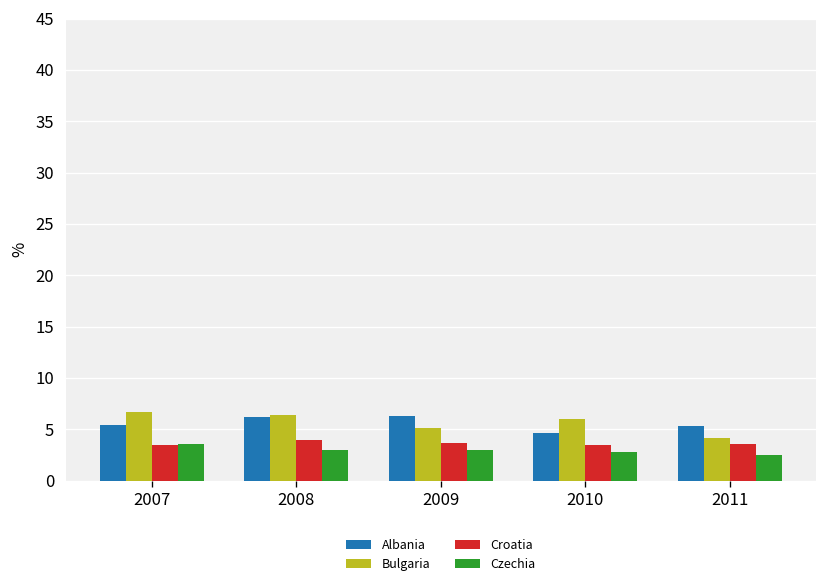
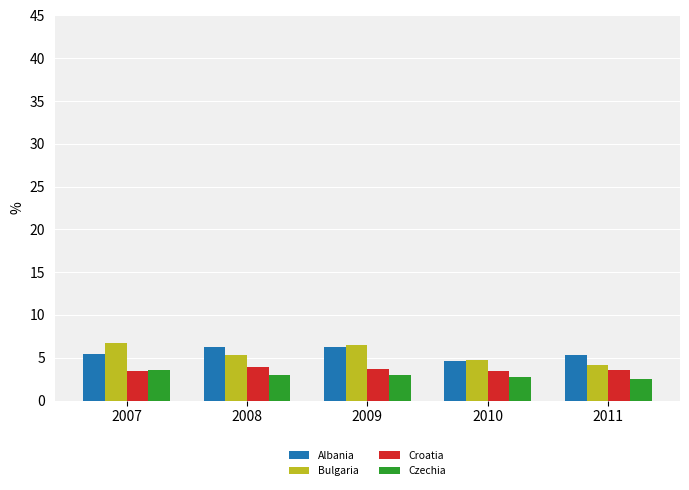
Bulgaria, 2008: 6 -> 5
Bulgaria, 2009: 5 -> 6
Bulgaria, 2010: 6 -> 5
